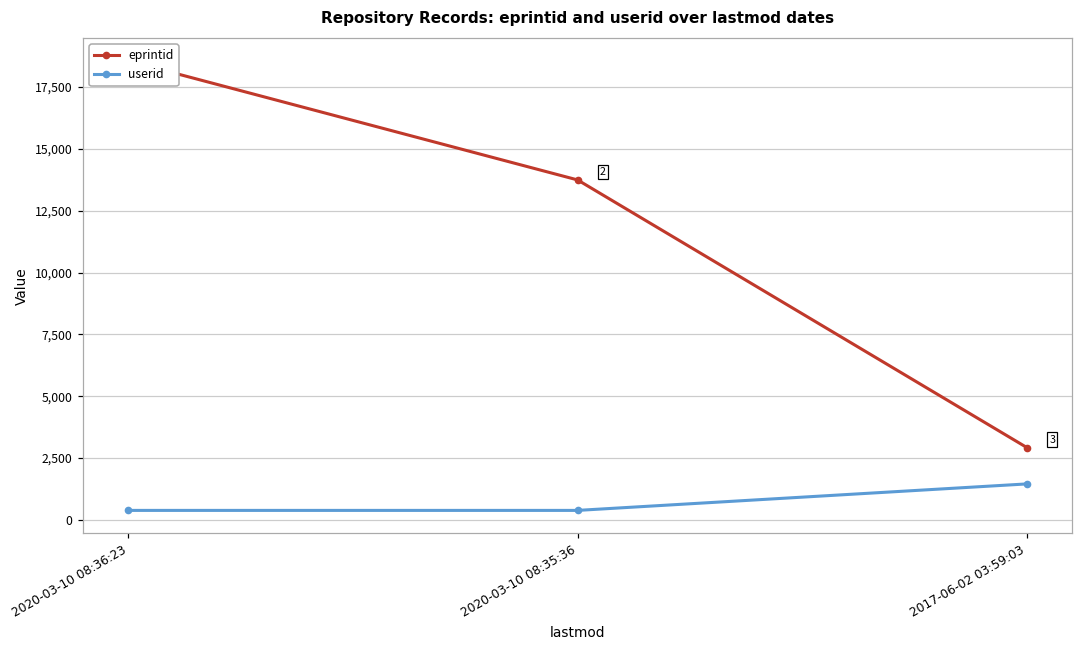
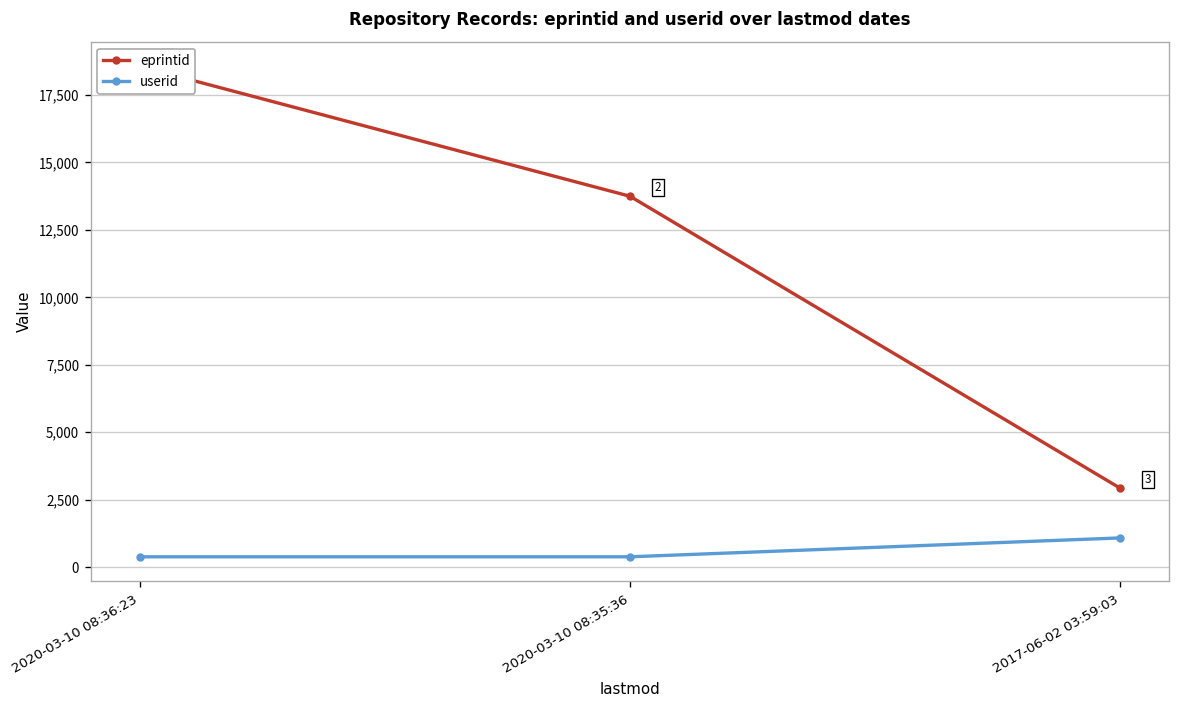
userid, 2017-06-02 03:59:03: 1,500 -> 1,100
